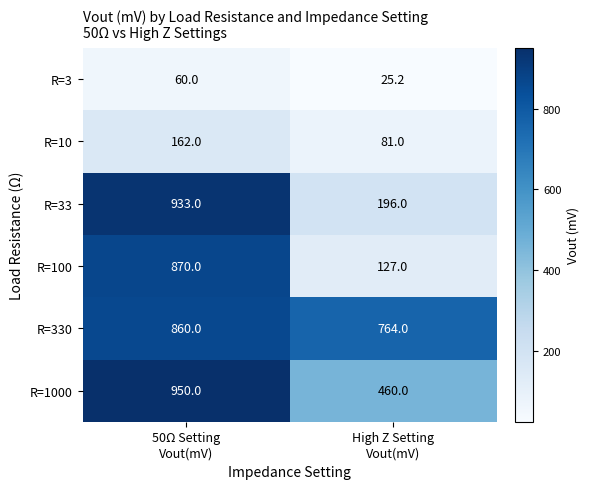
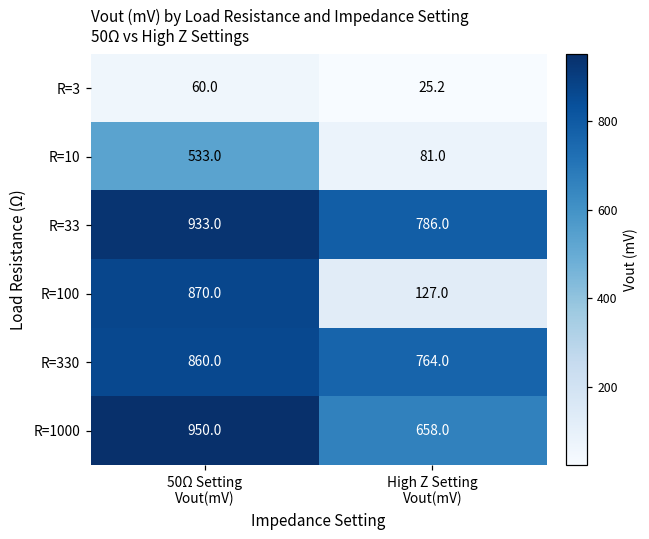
R=10, 50Ω Setting Vout(mV): 162.0 -> 533.0
R=33, High Z Setting Vout(mV): 196.0 -> 786.0
R=1000, High Z Setting Vout(mV): 460.0 -> 658.0
